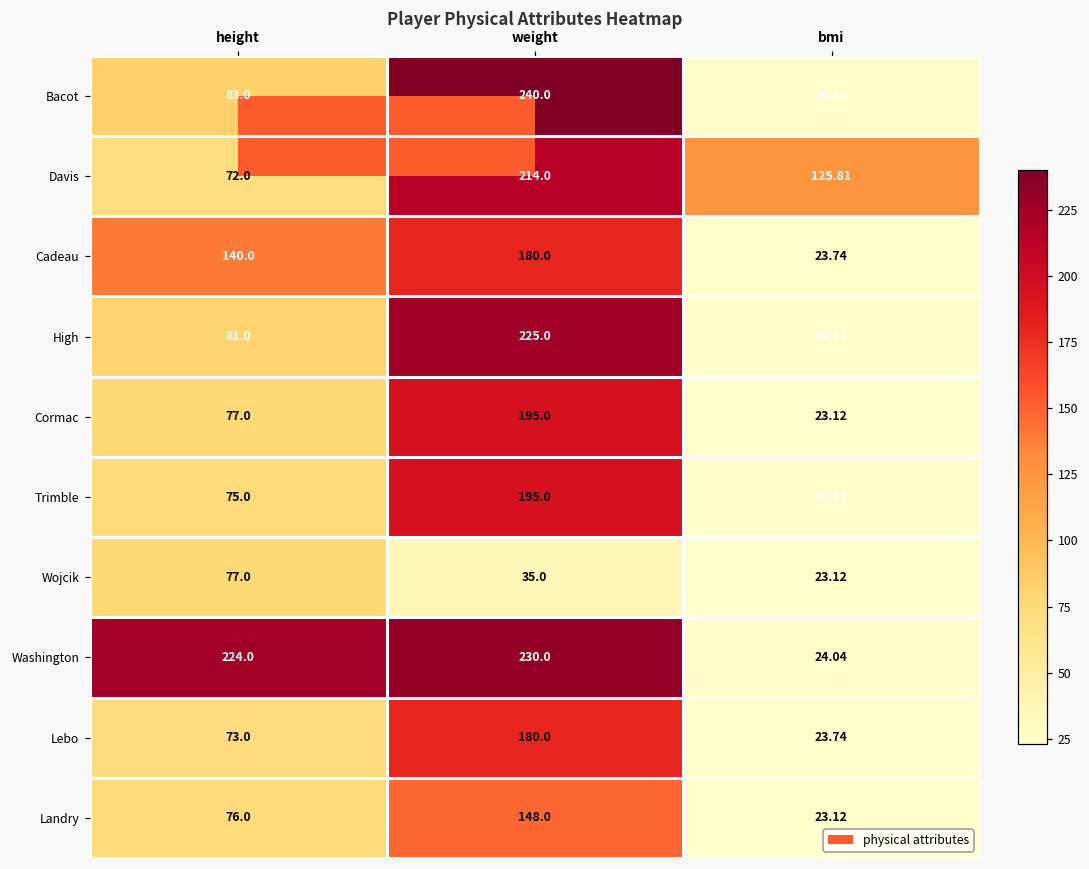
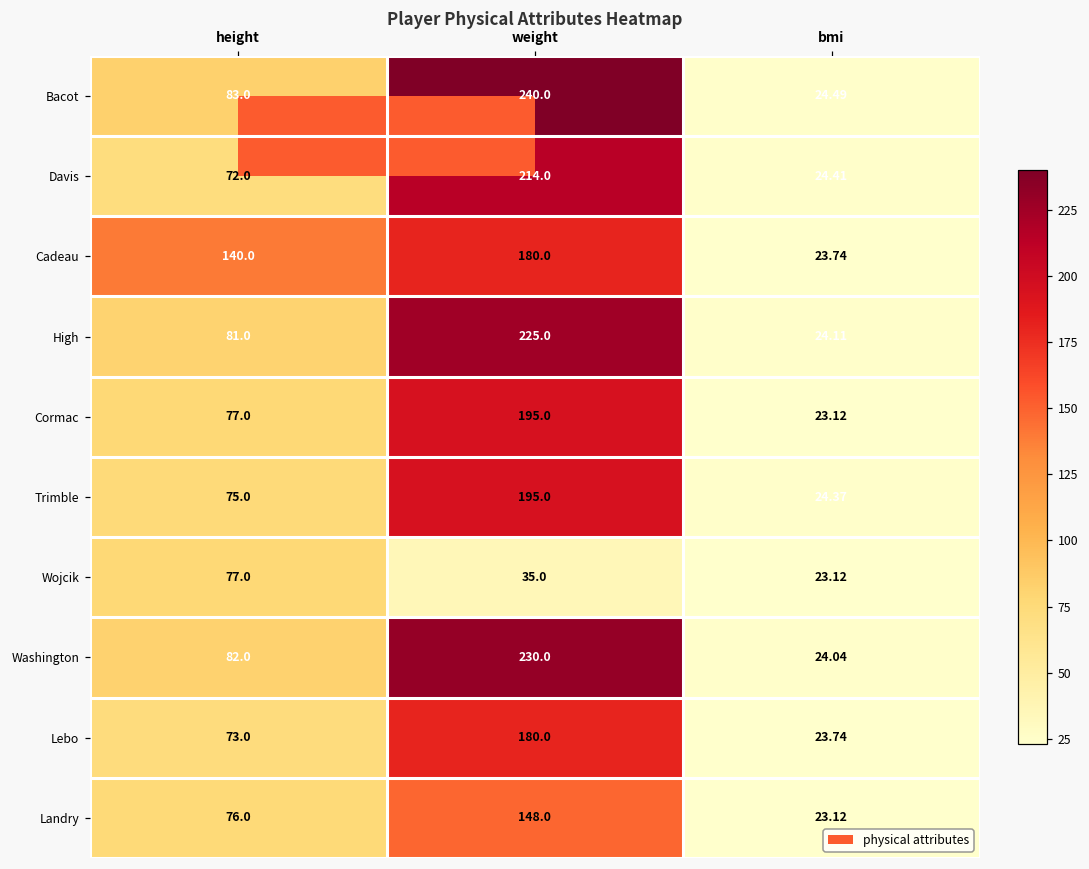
Davis, bmi: 125.81 -> 24.41
Washington, height: 224.0 -> 82.0
